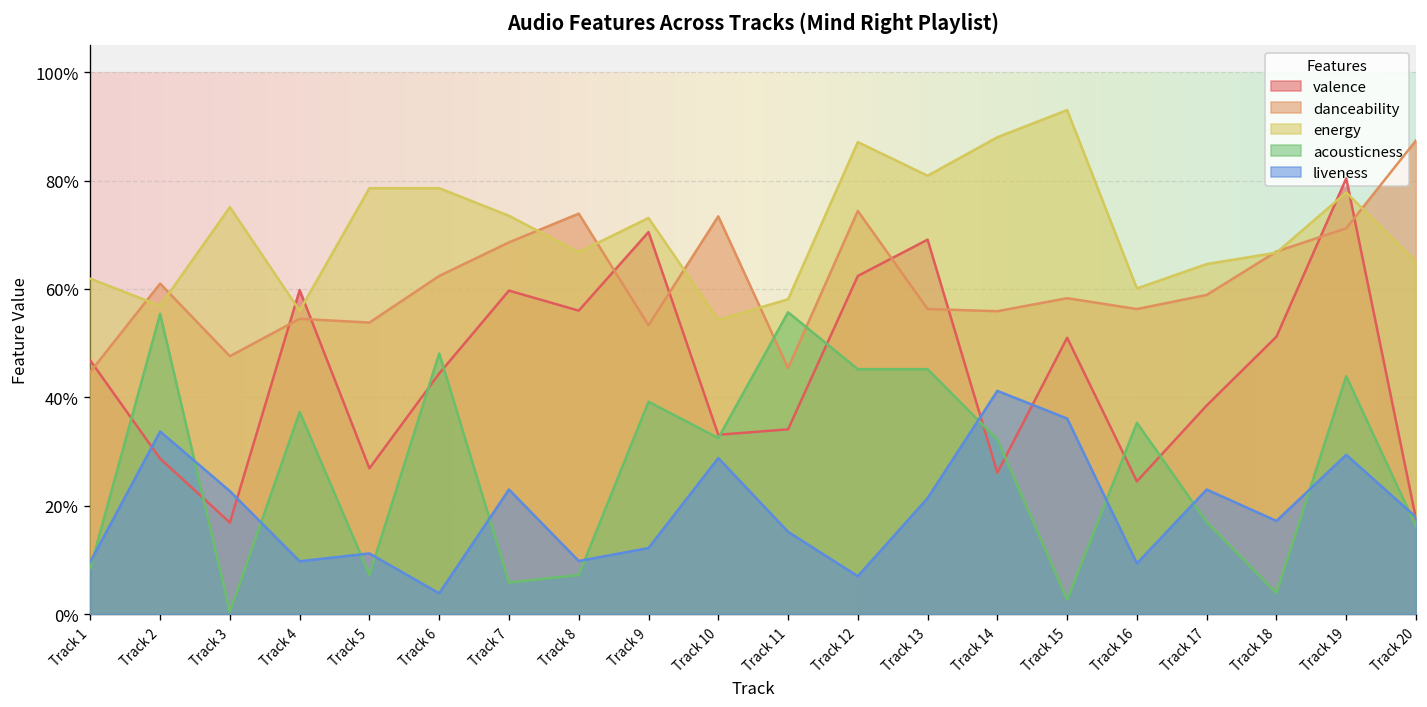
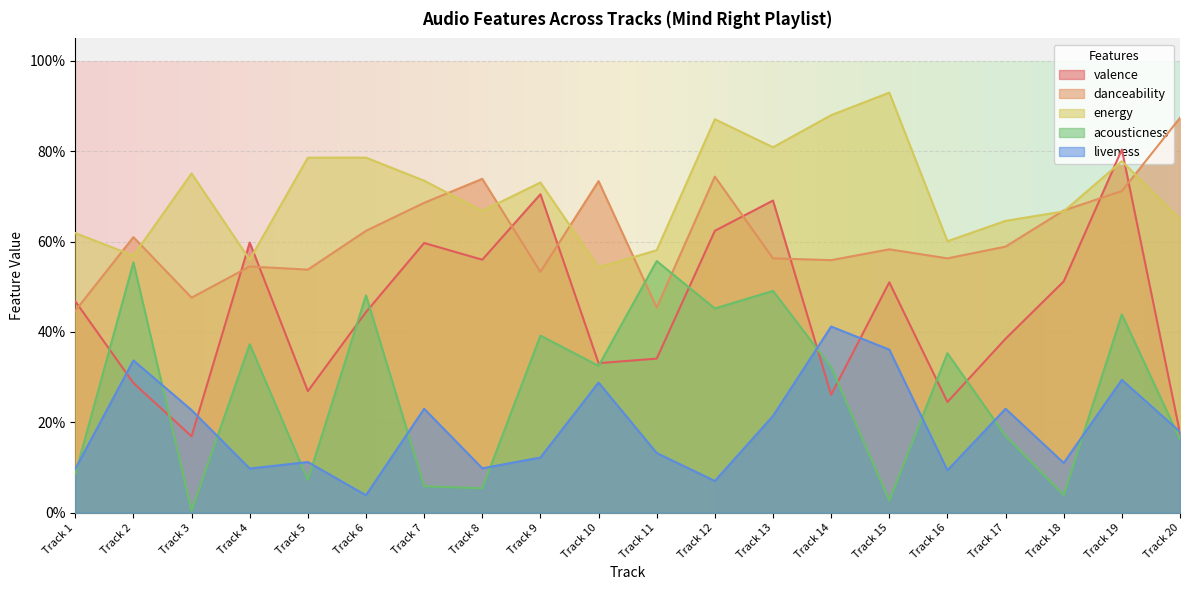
acousticness, Track 8: 7% -> 5%
liveness, Track 11: 15% -> 13%
acousticness, Track 13: 45% -> 49%
liveness, Track 18: 17% -> 11%
